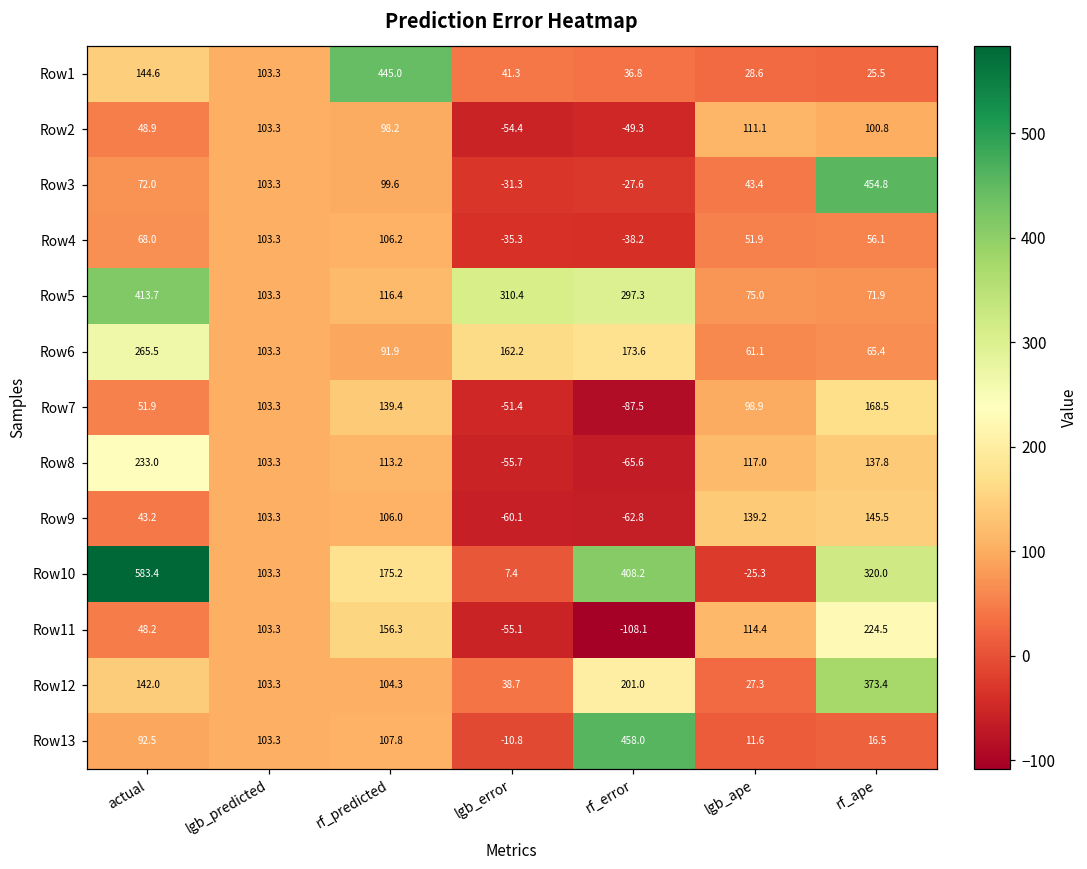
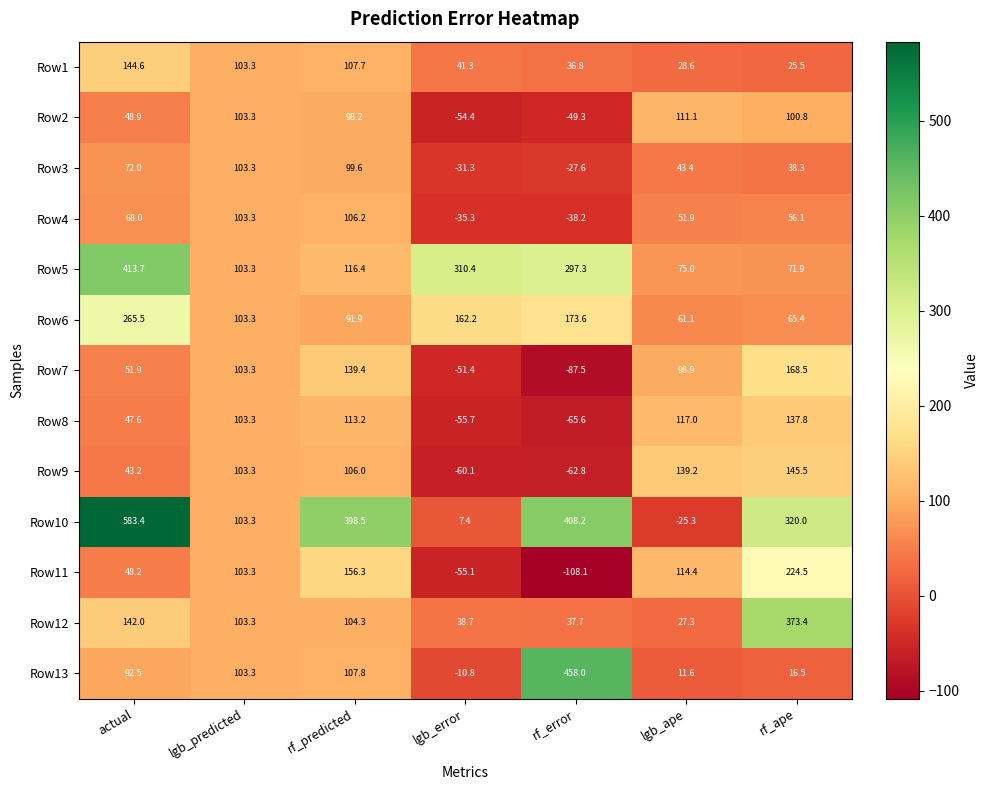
Row1, rf_predicted: 445.0 -> 107.7
Row3, rf_ape: 454.8 -> 38.3
Row8, actual: 233.0 -> 47.6
Row10, rf_predicted: 175.2 -> 398.5
Row12, rf_error: 201.0 -> 37.7
